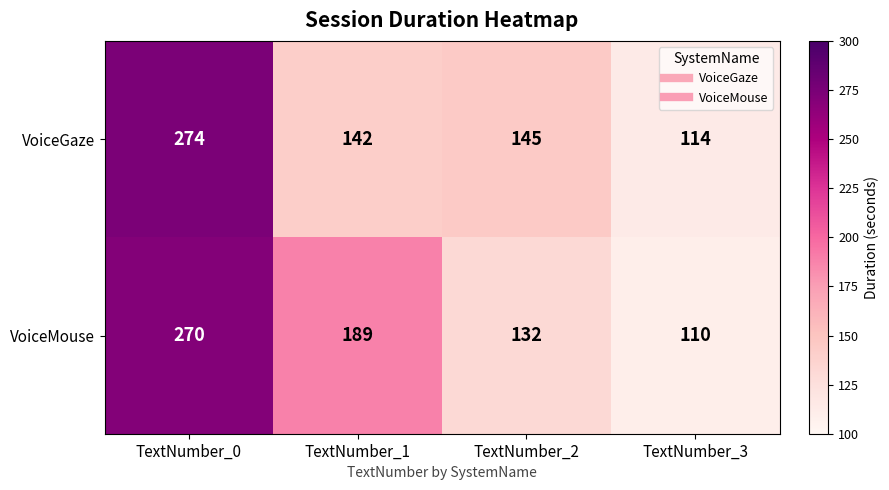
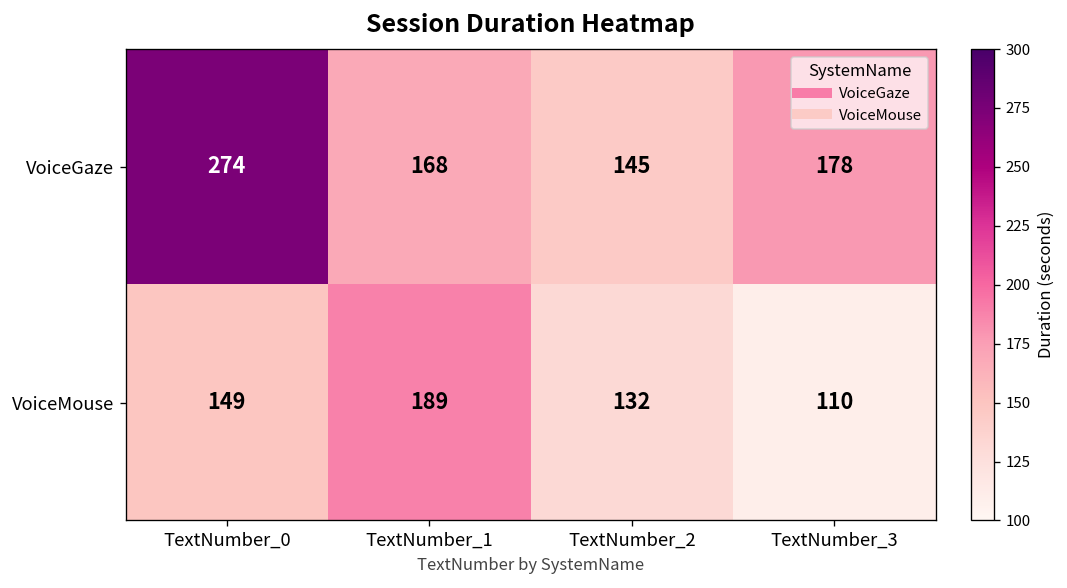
VoiceGaze, TextNumber_1: 142 -> 168
VoiceGaze, TextNumber_3: 114 -> 178
VoiceMouse, TextNumber_0: 270 -> 149
